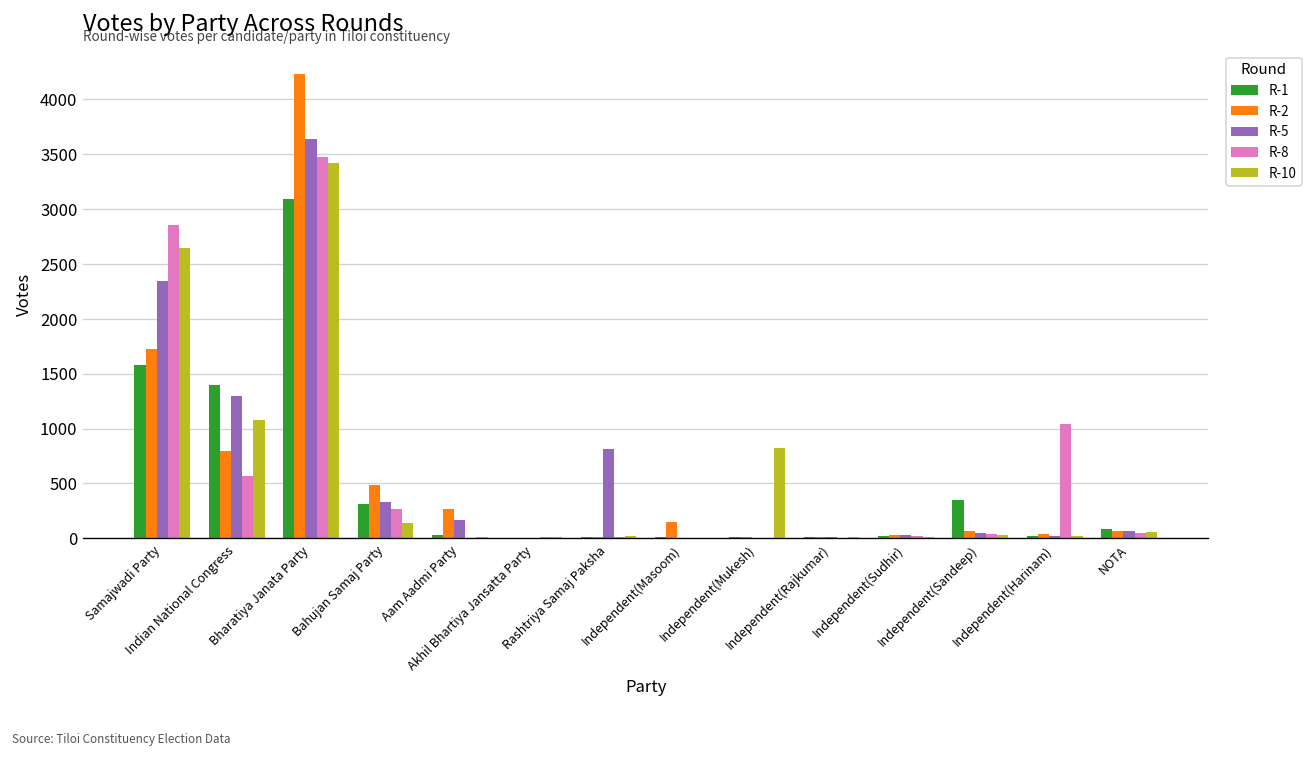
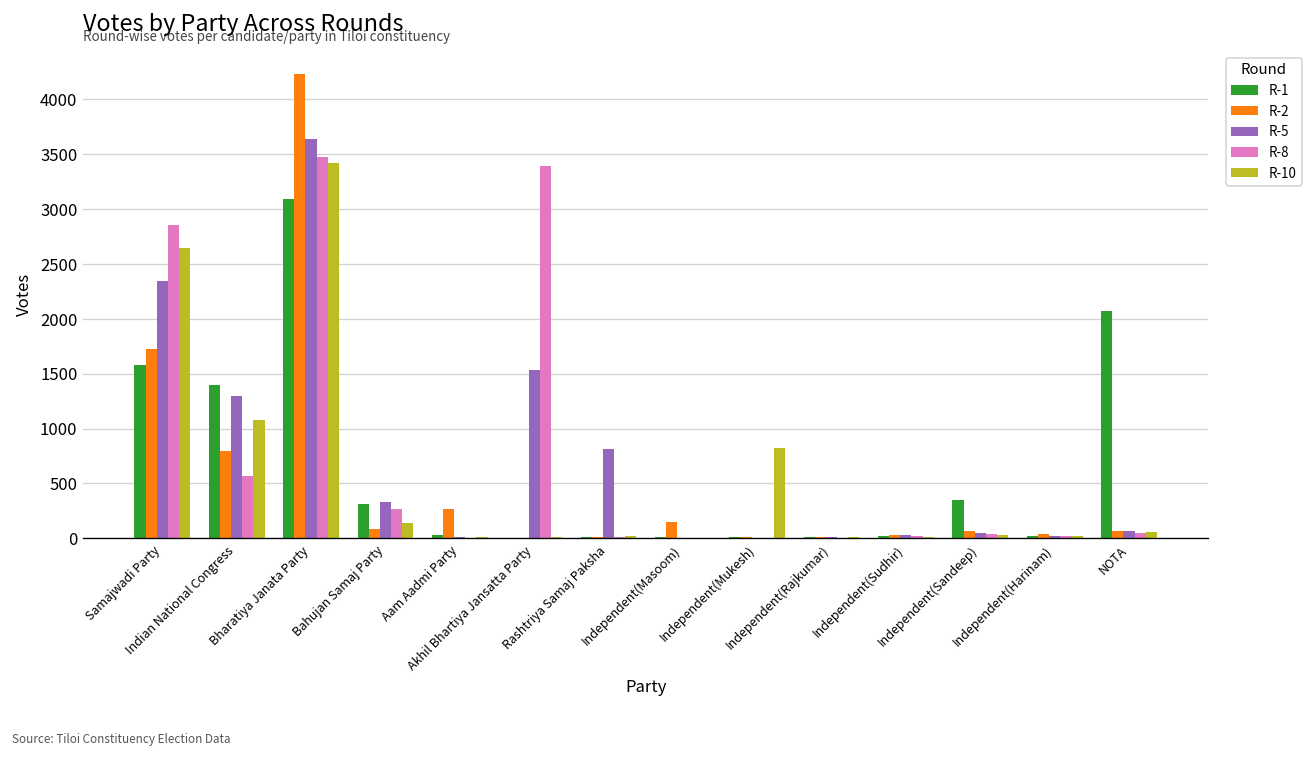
R-2, Bahujan Samaj Party: 500 -> 100
R-5, Aam Aadmi Party: 200 -> 0
R-5, Akhil Bhartiya Jansatta Party: 0 -> 1500
R-8, Akhil Bhartiya Jansatta Party: 0 -> 3400
R-8, Independent(Harinam): 1000 -> 0
R-1, NOTA: 100 -> 2100
